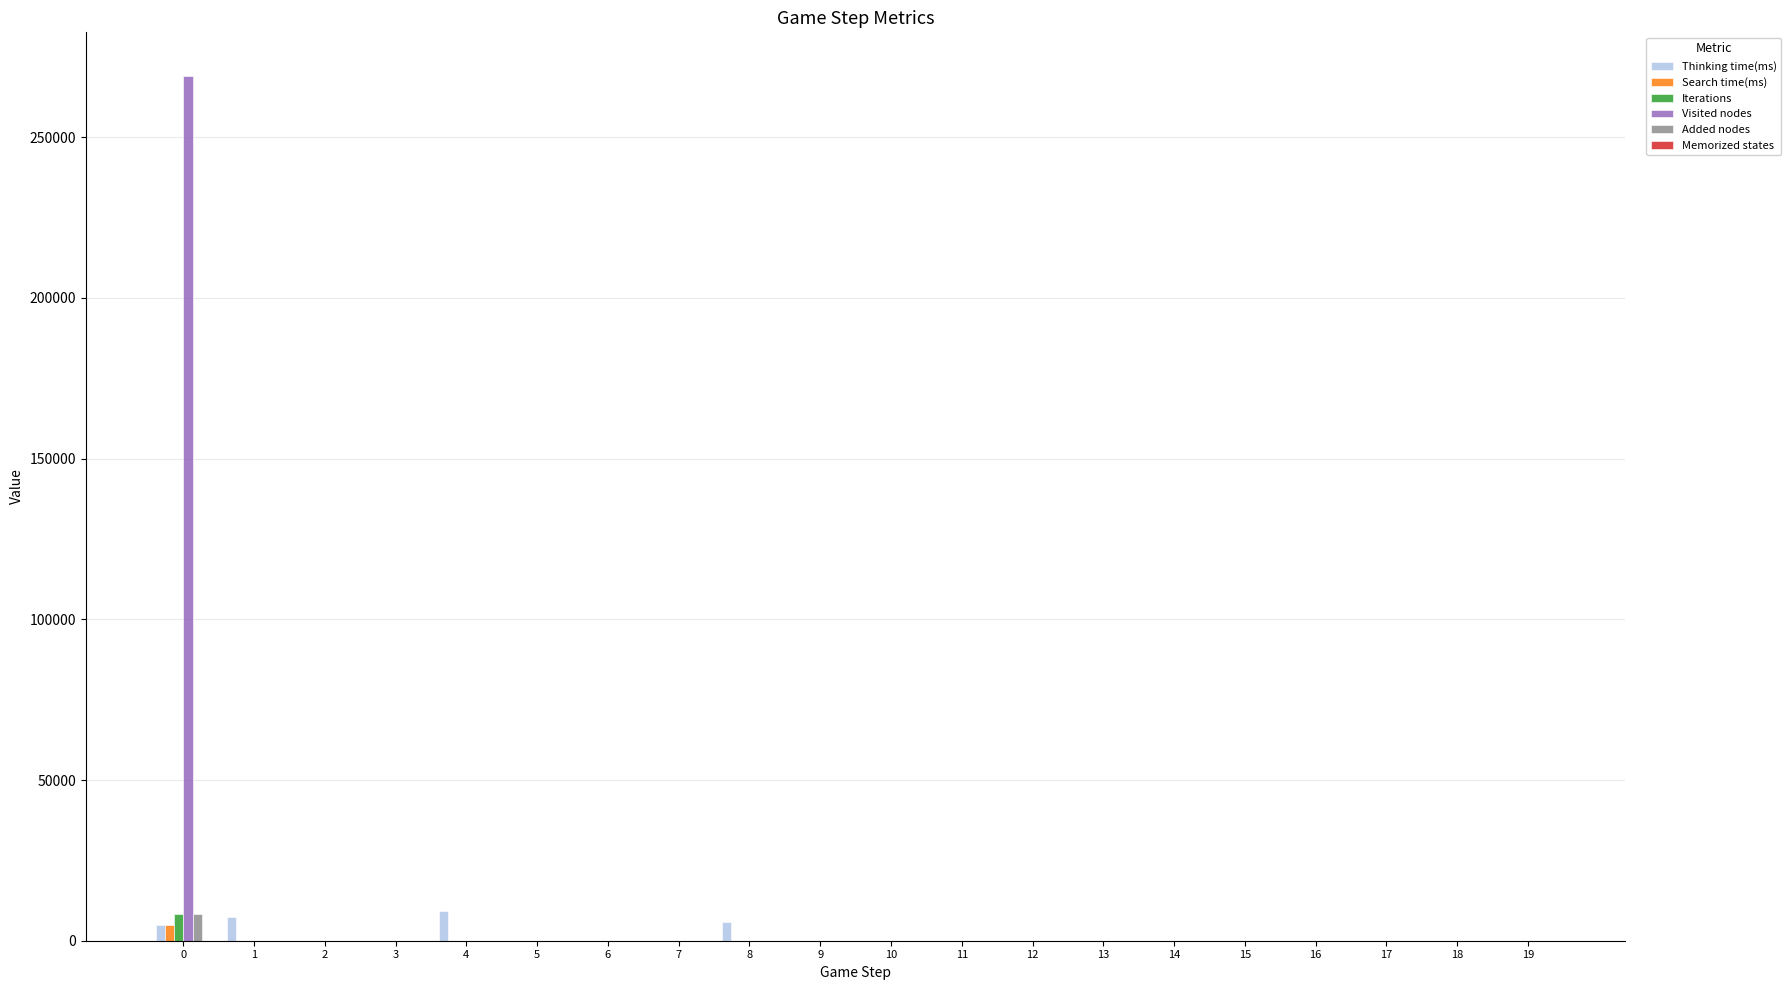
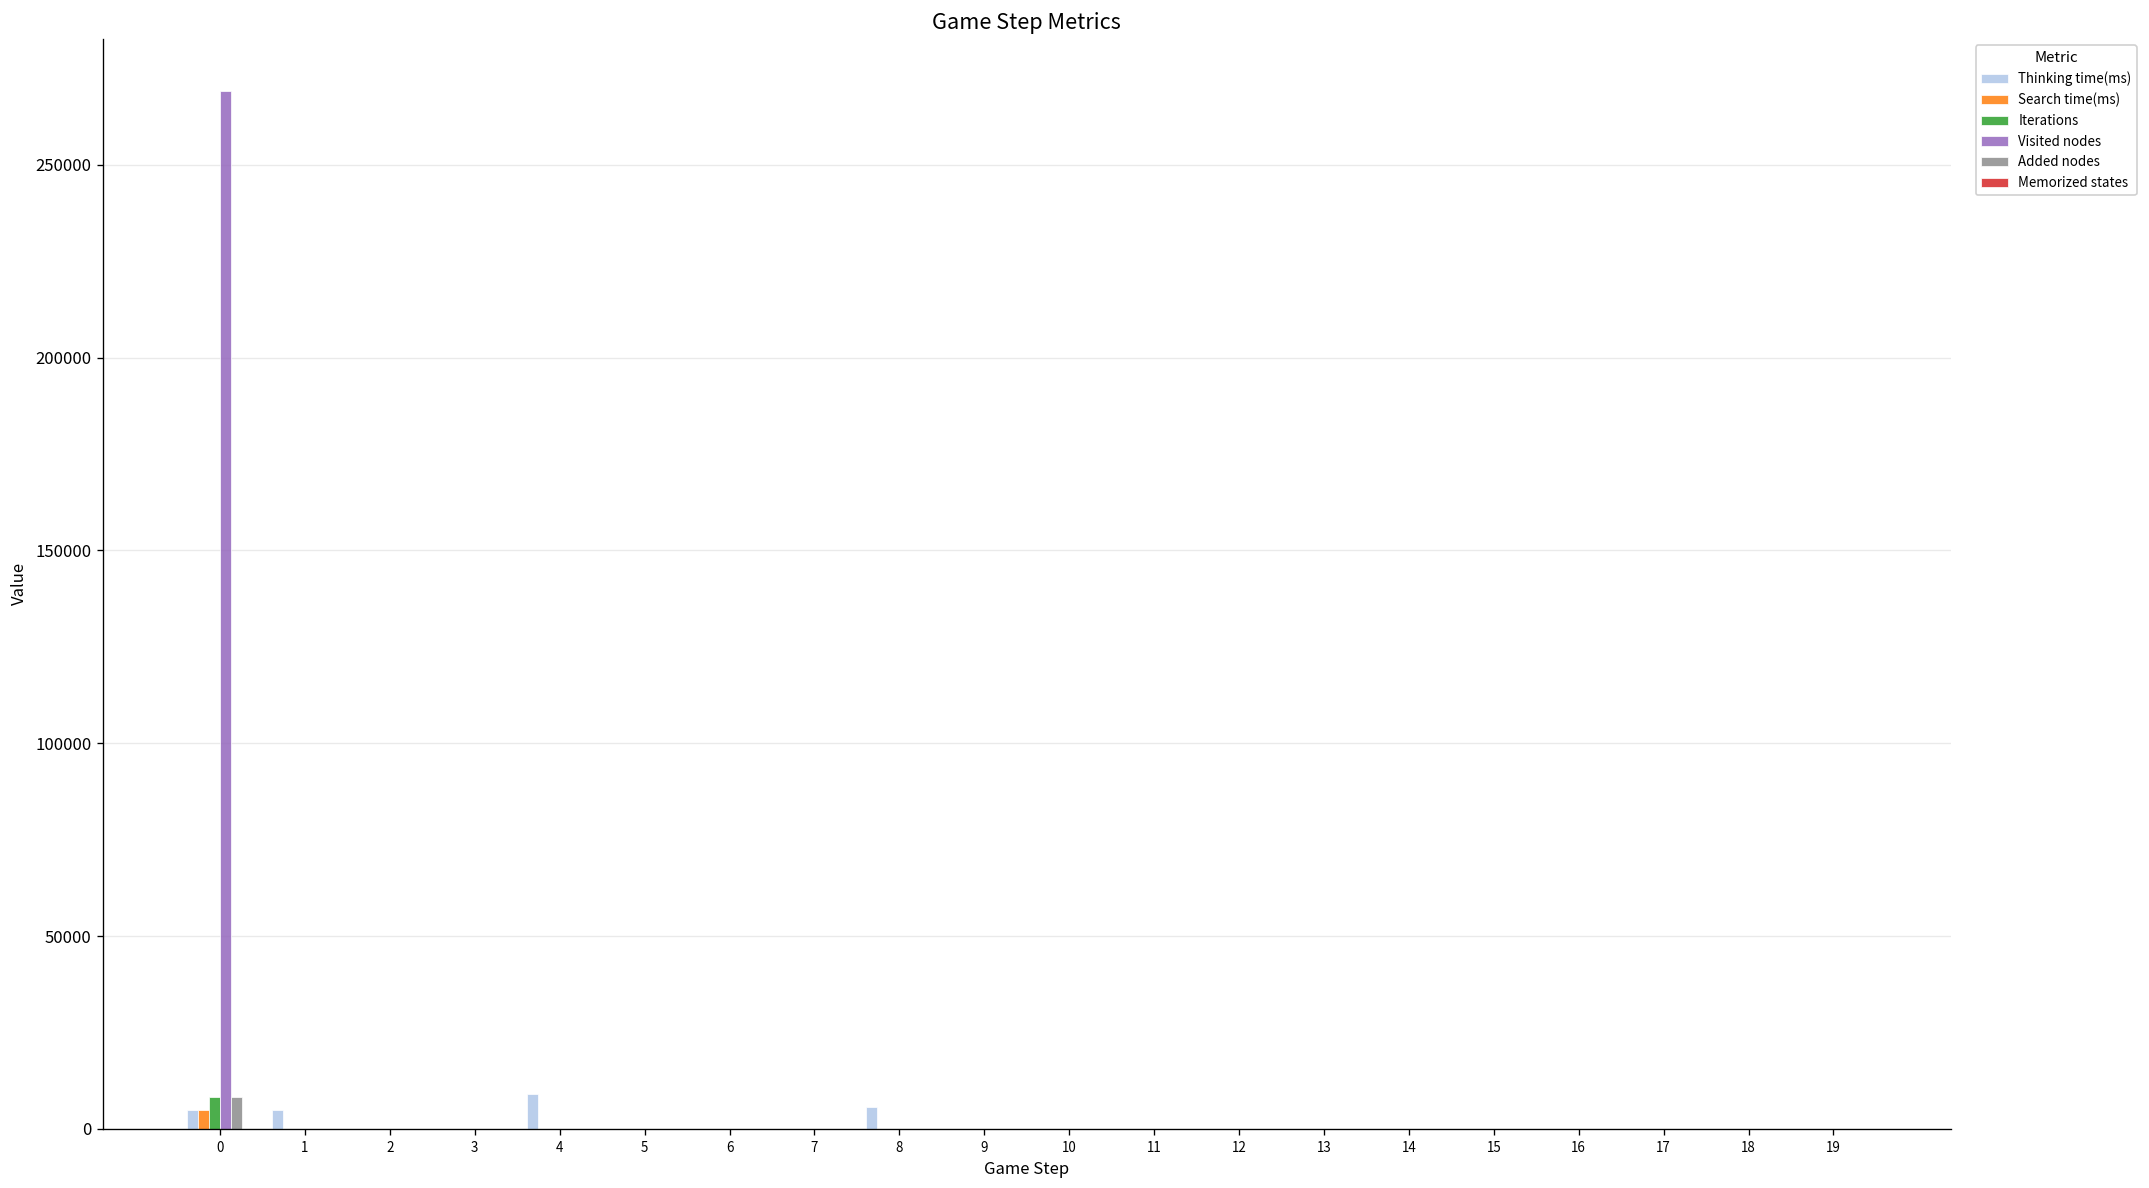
Thinking time(ms), 1: 7000 -> 5000
